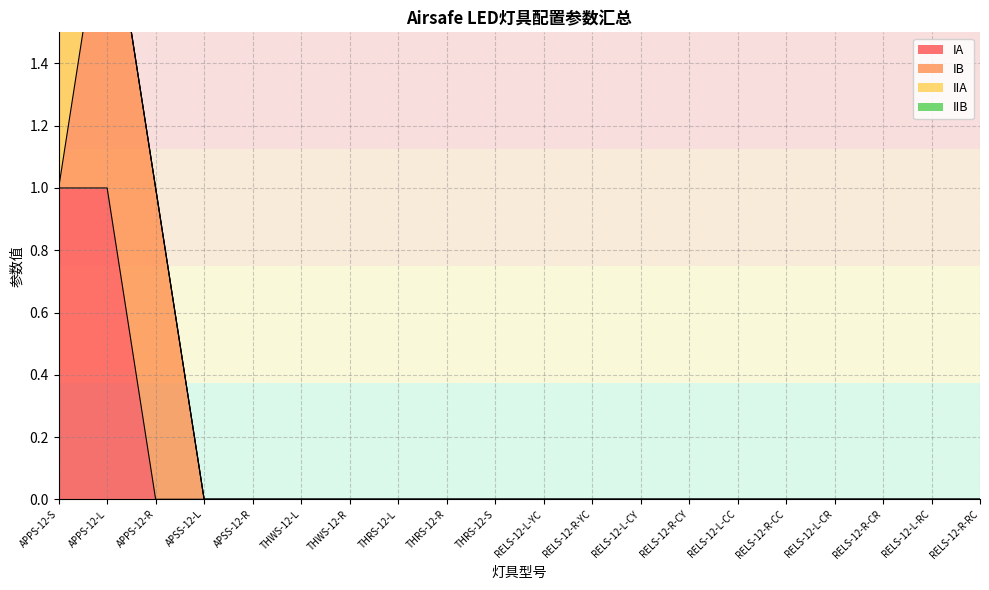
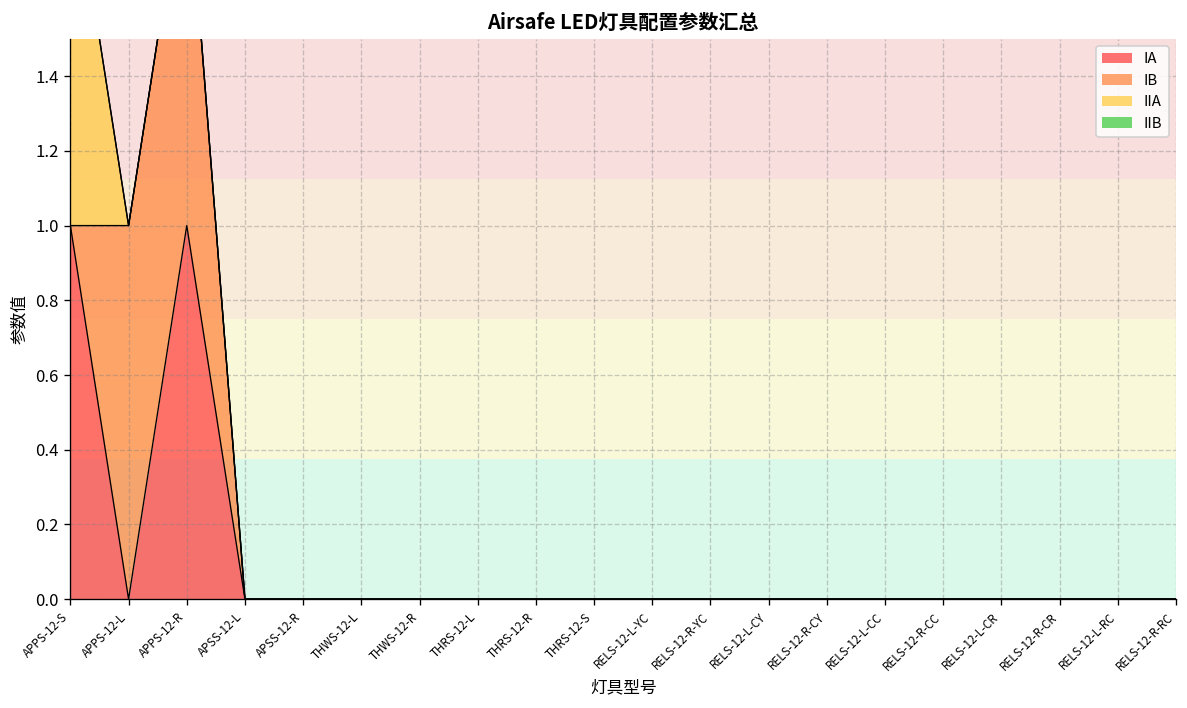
IA, APPS-12-L: 1 -> 0
IA, APPS-12-R: 0 -> 1
